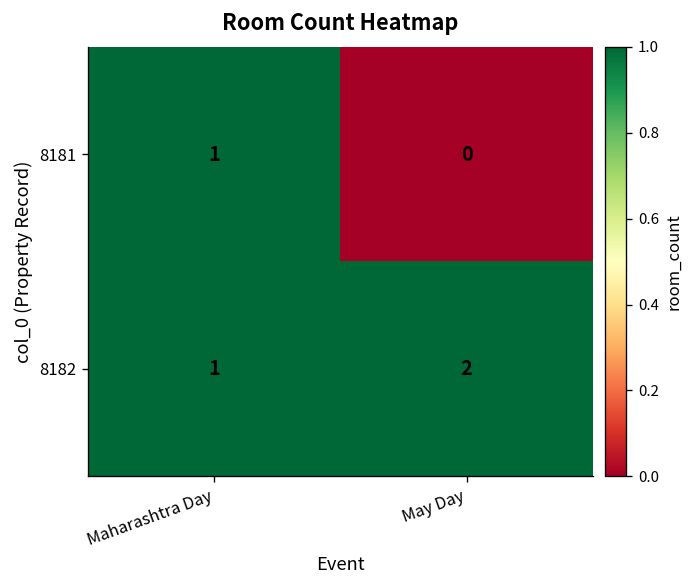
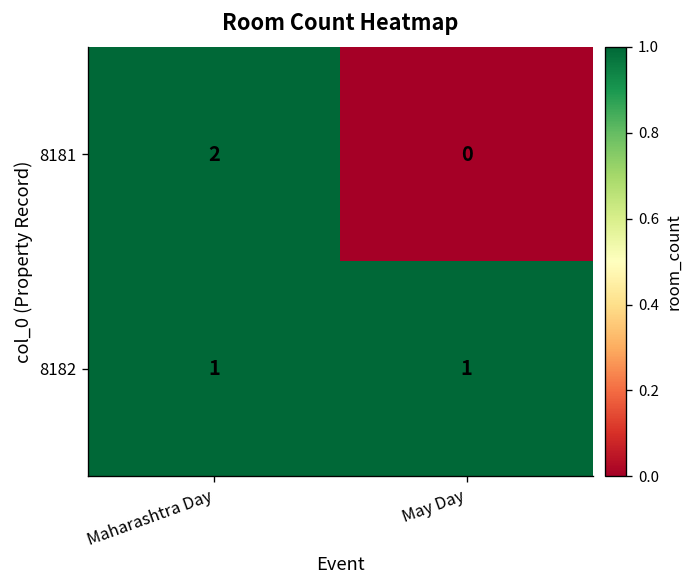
8181, Maharashtra Day: 1 -> 2
8182, May Day: 2 -> 1
